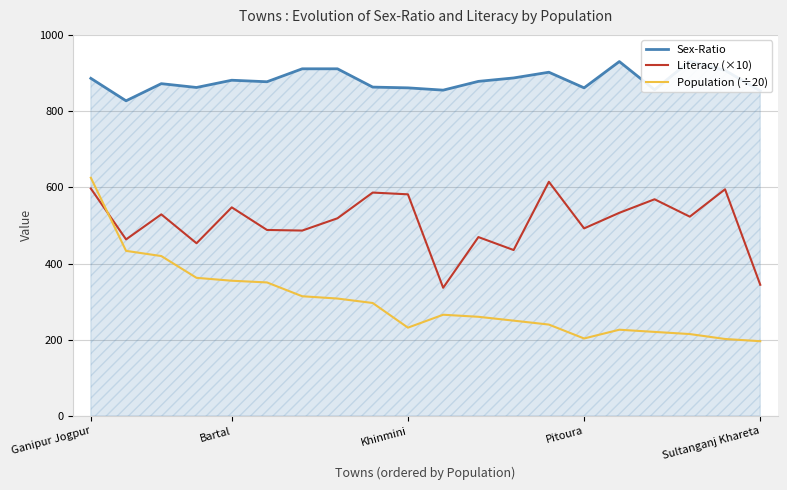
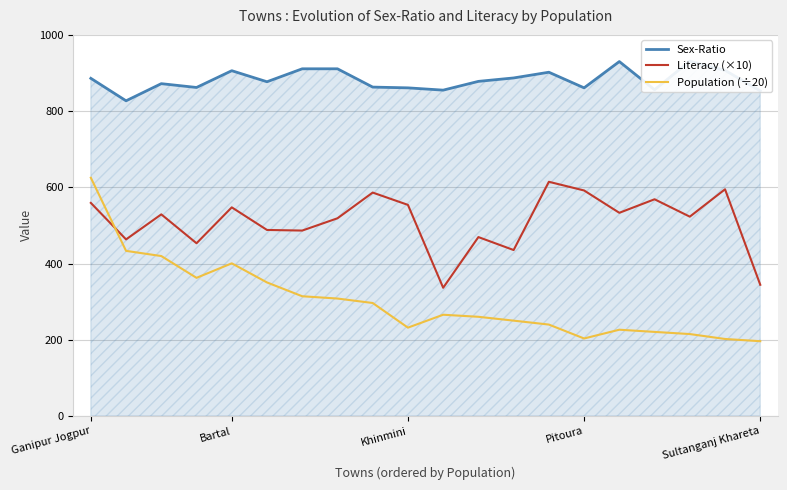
Literacy (×10), Ganipur Jogpur: 600 -> 560
Sex-Ratio, Bartal: 880 -> 910
Population (÷20), Bartal: 350 -> 400
Literacy (×10), Khinmini: 580 -> 550
Literacy (×10), Pitoura: 490 -> 590
